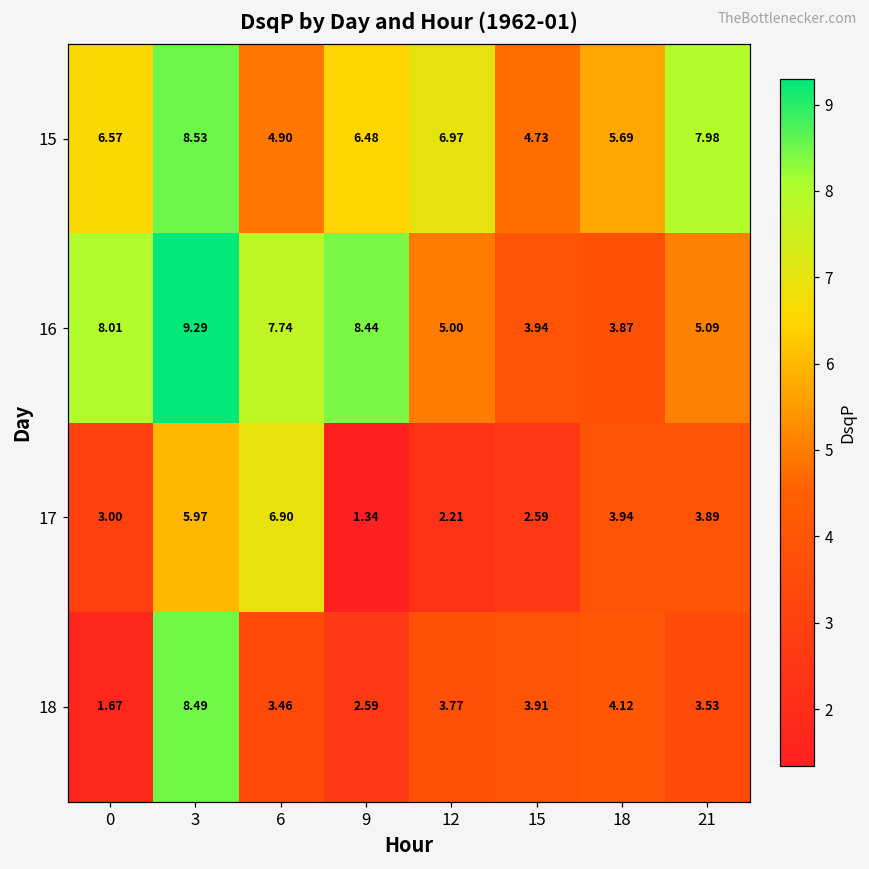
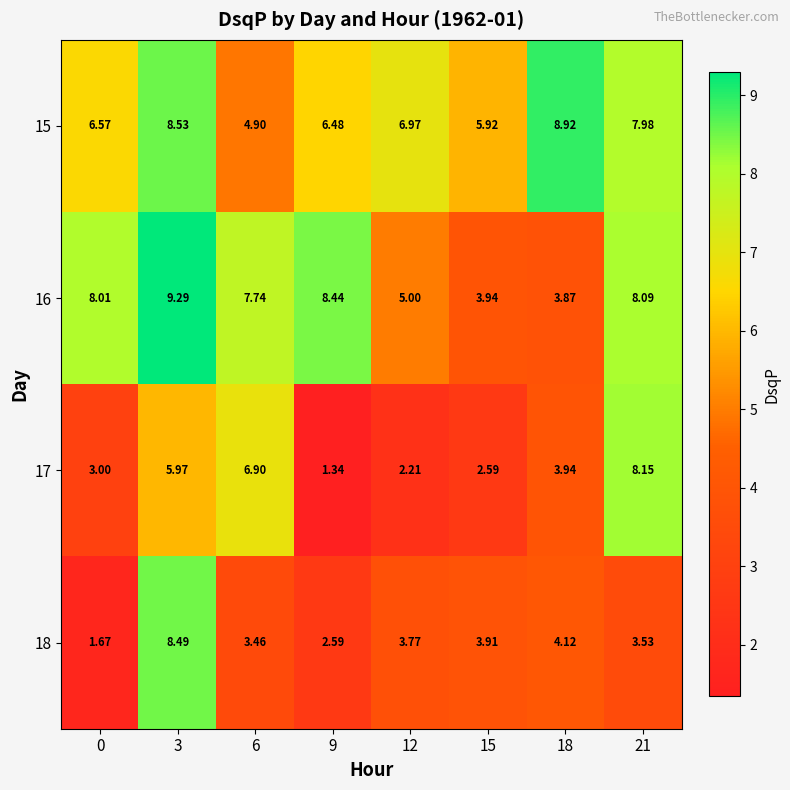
15, 15: 4.73 -> 5.92
15, 18: 5.69 -> 8.92
16, 21: 5.09 -> 8.09
17, 21: 3.89 -> 8.15
